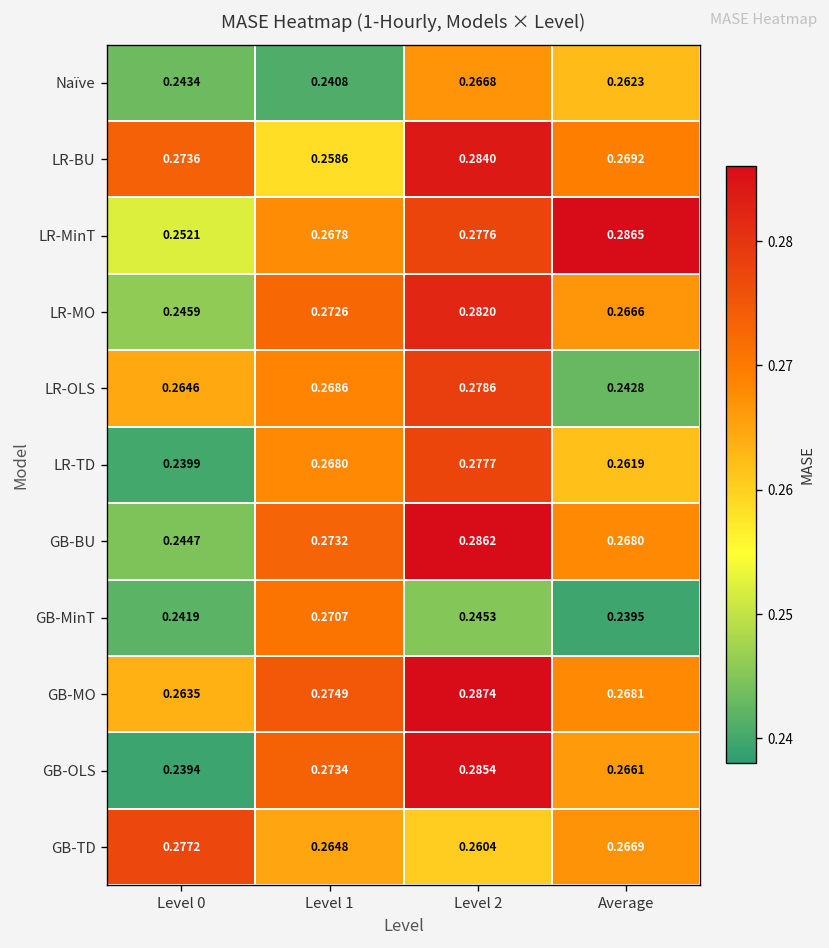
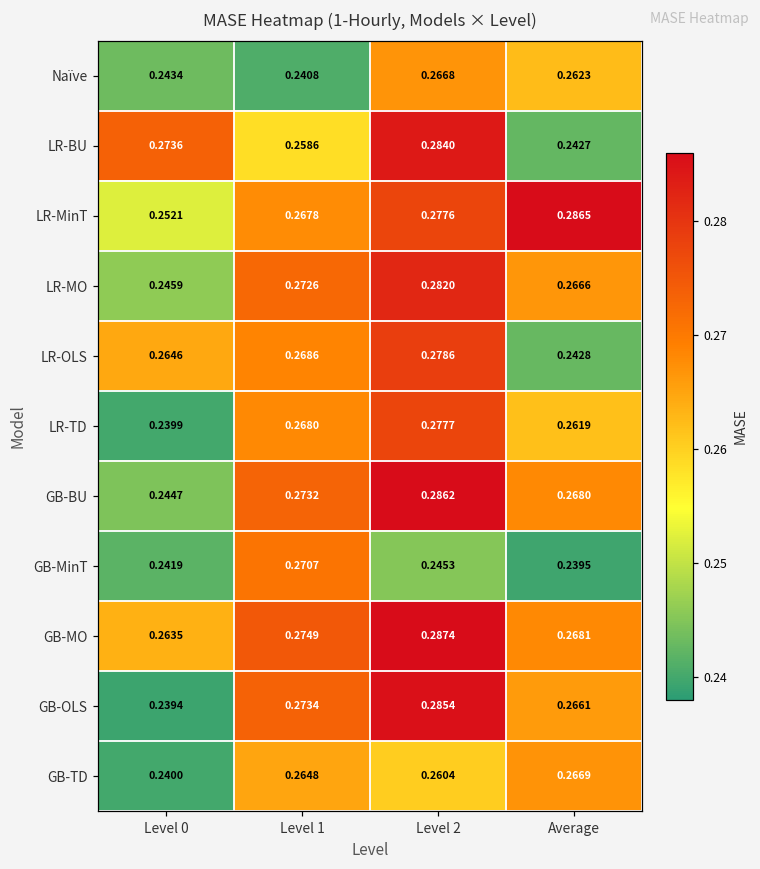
LR-BU, Average: 0.2692 -> 0.2427
GB-TD, Level 0: 0.2772 -> 0.2400
